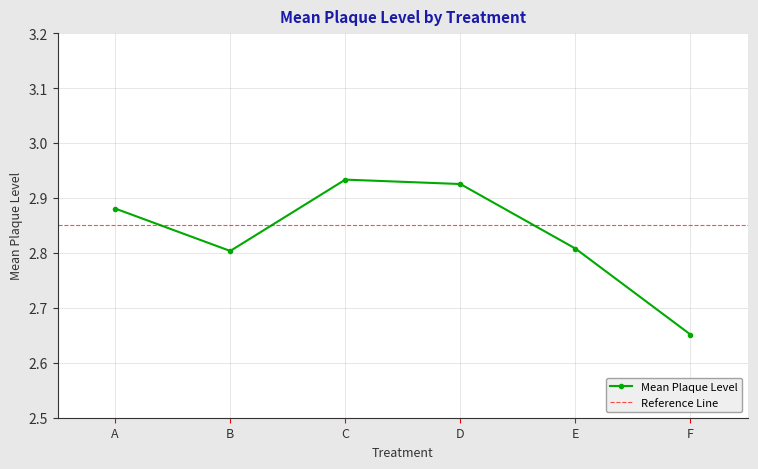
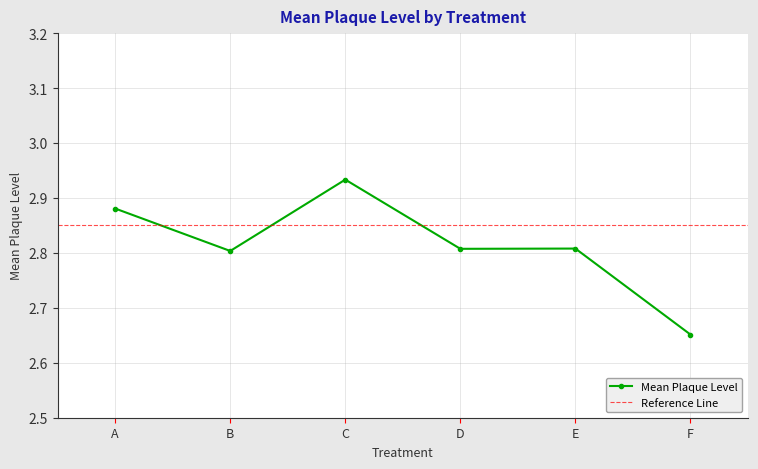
D: 2.93 -> 2.81
